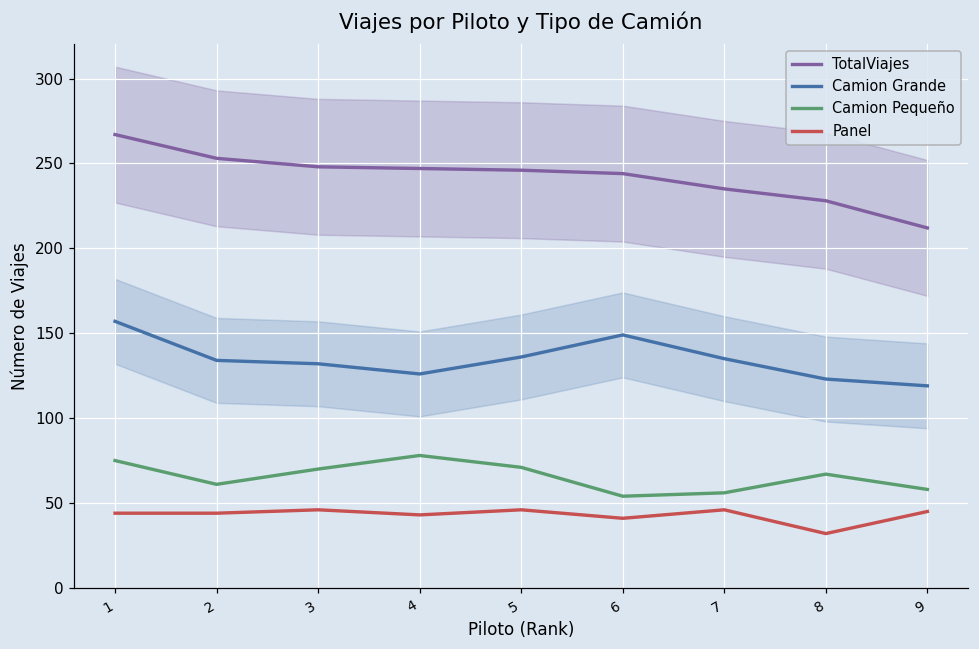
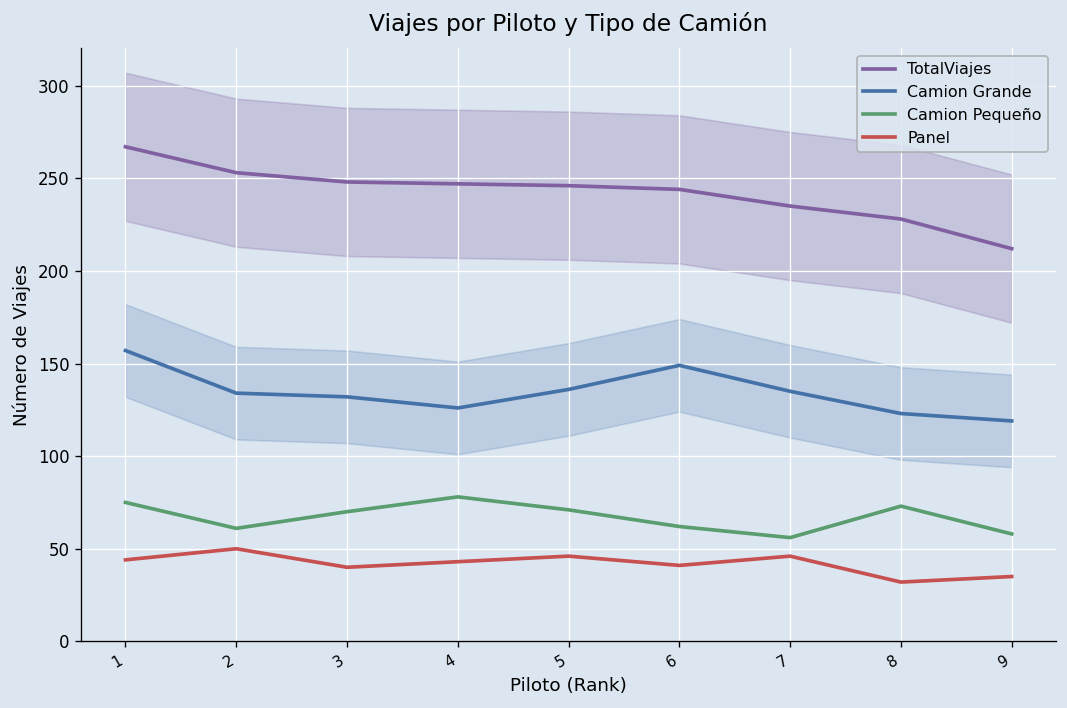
Panel, 2: 44 -> 50
Panel, 3: 46 -> 40
Camion Pequeño, 6: 54 -> 62
Camion Pequeño, 8: 67 -> 73
Panel, 9: 45 -> 35
